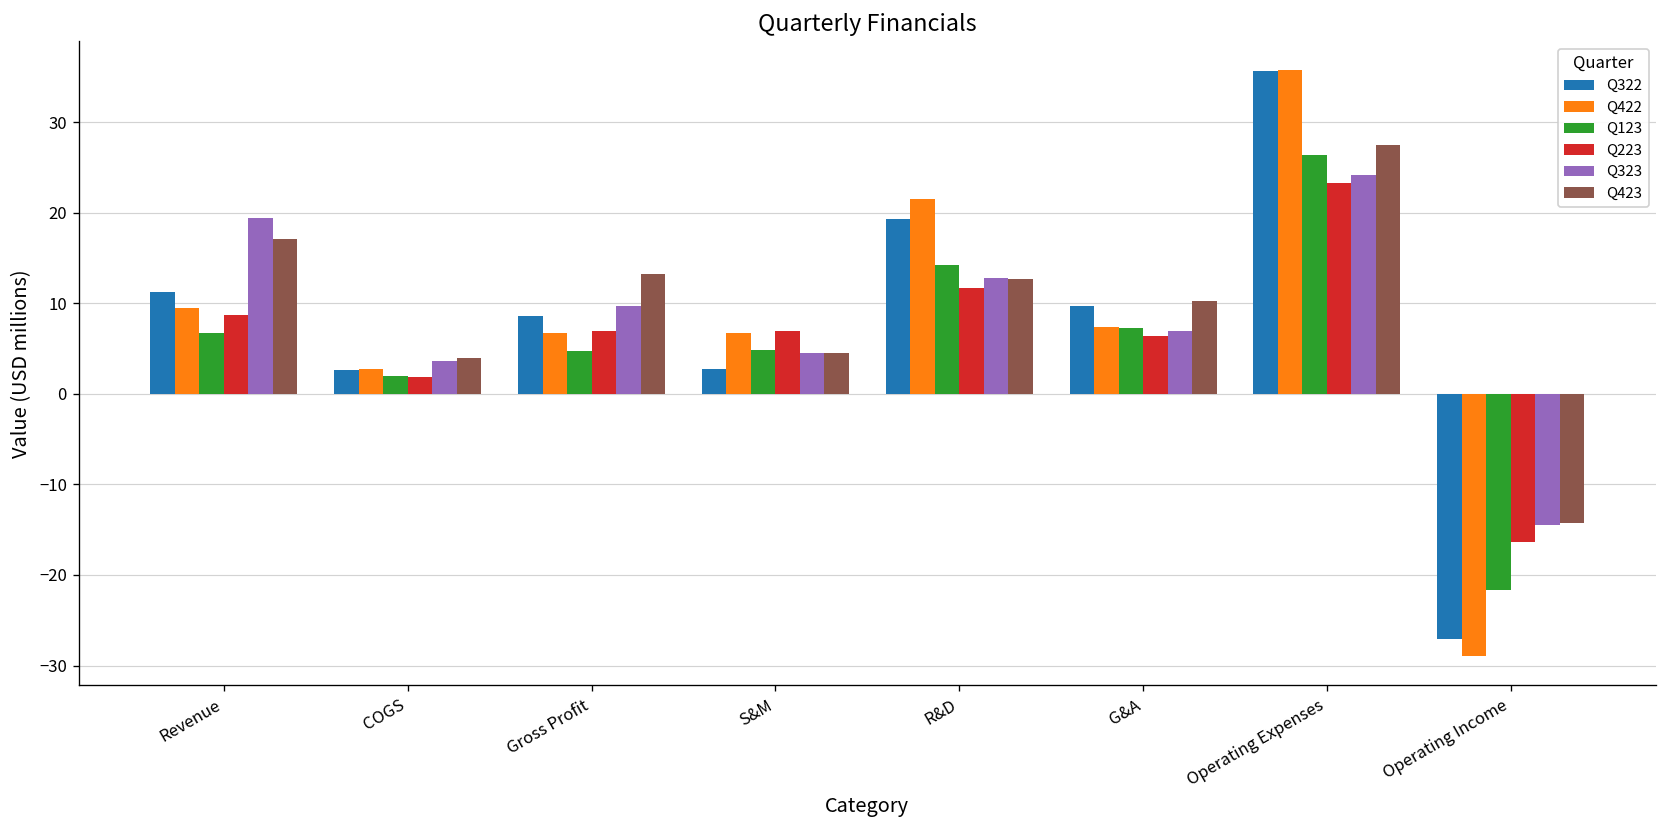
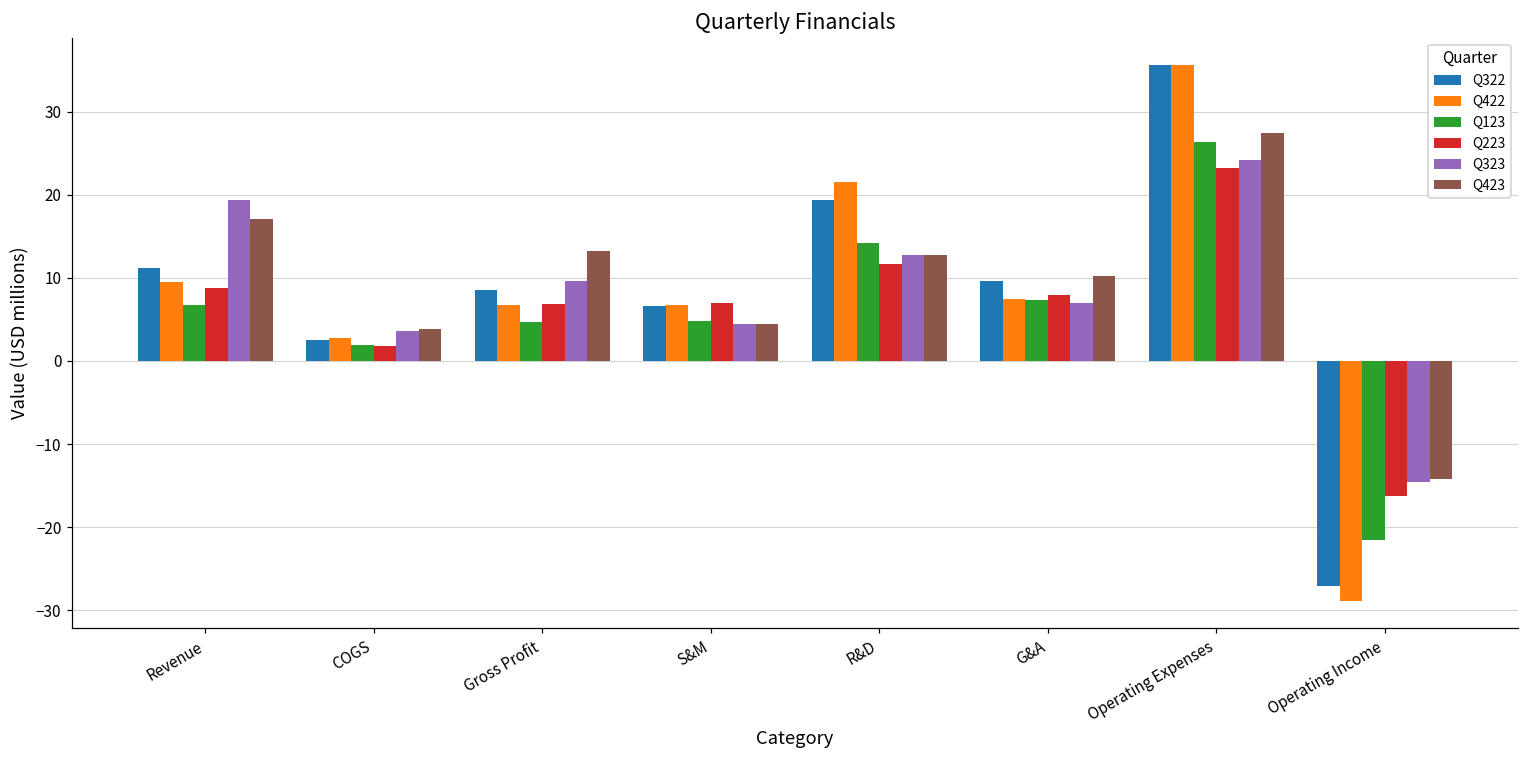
Q322, S&M: 3 -> 7
Q223, G&A: 6 -> 8
